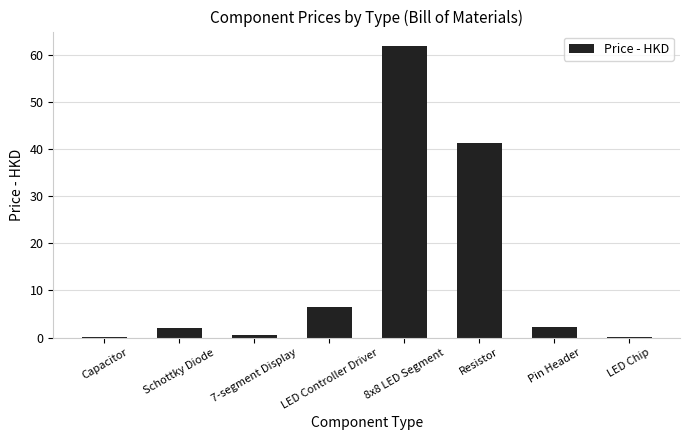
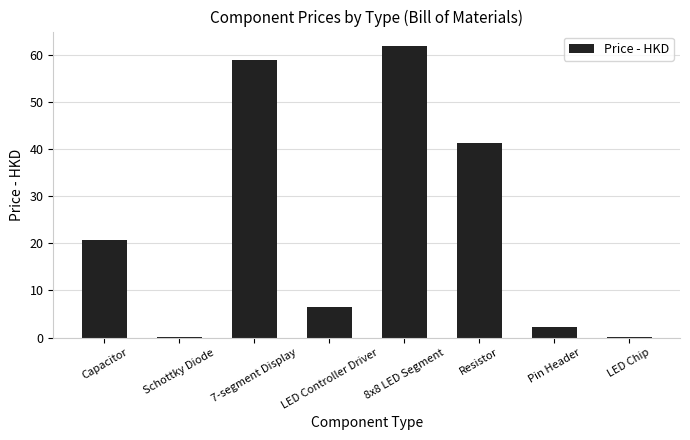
Capacitor: 0 -> 21
Schottky Diode: 2 -> 0
7-segment Display: 1 -> 59
